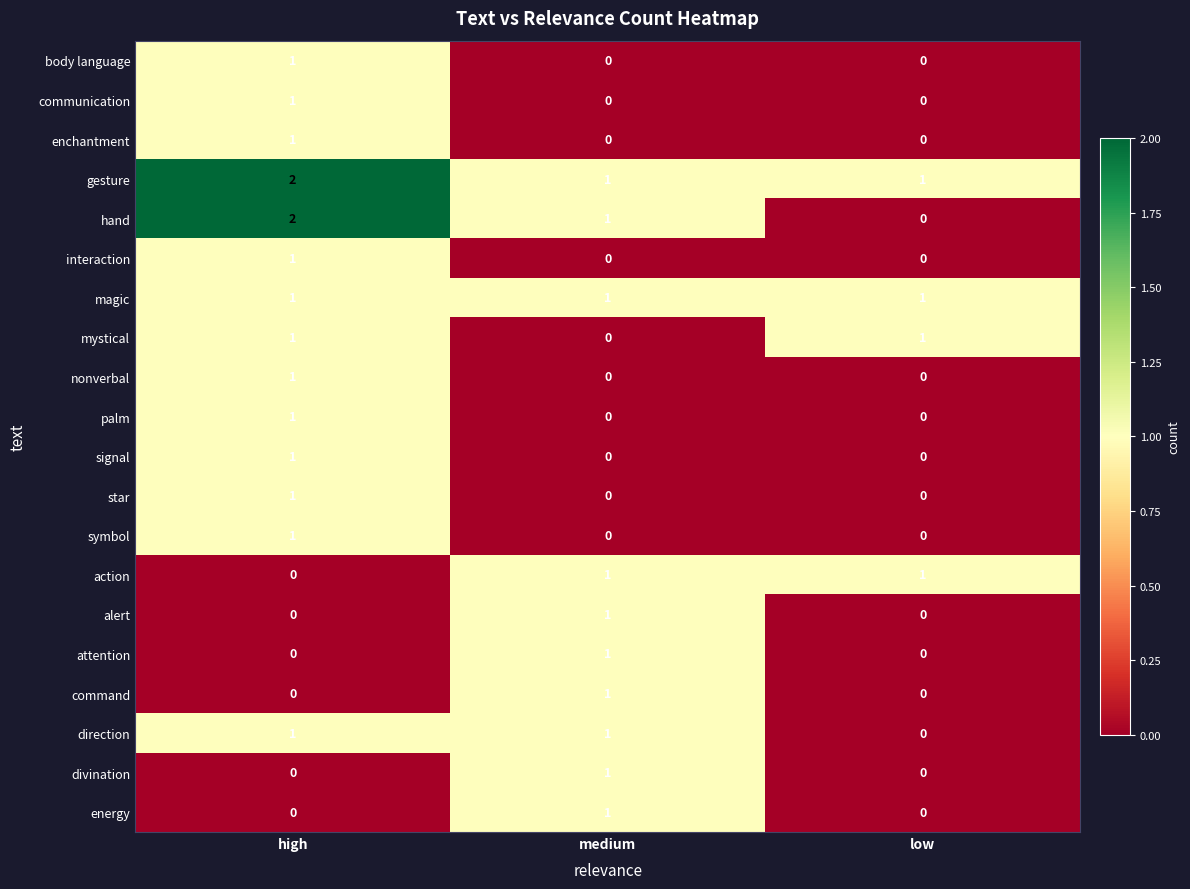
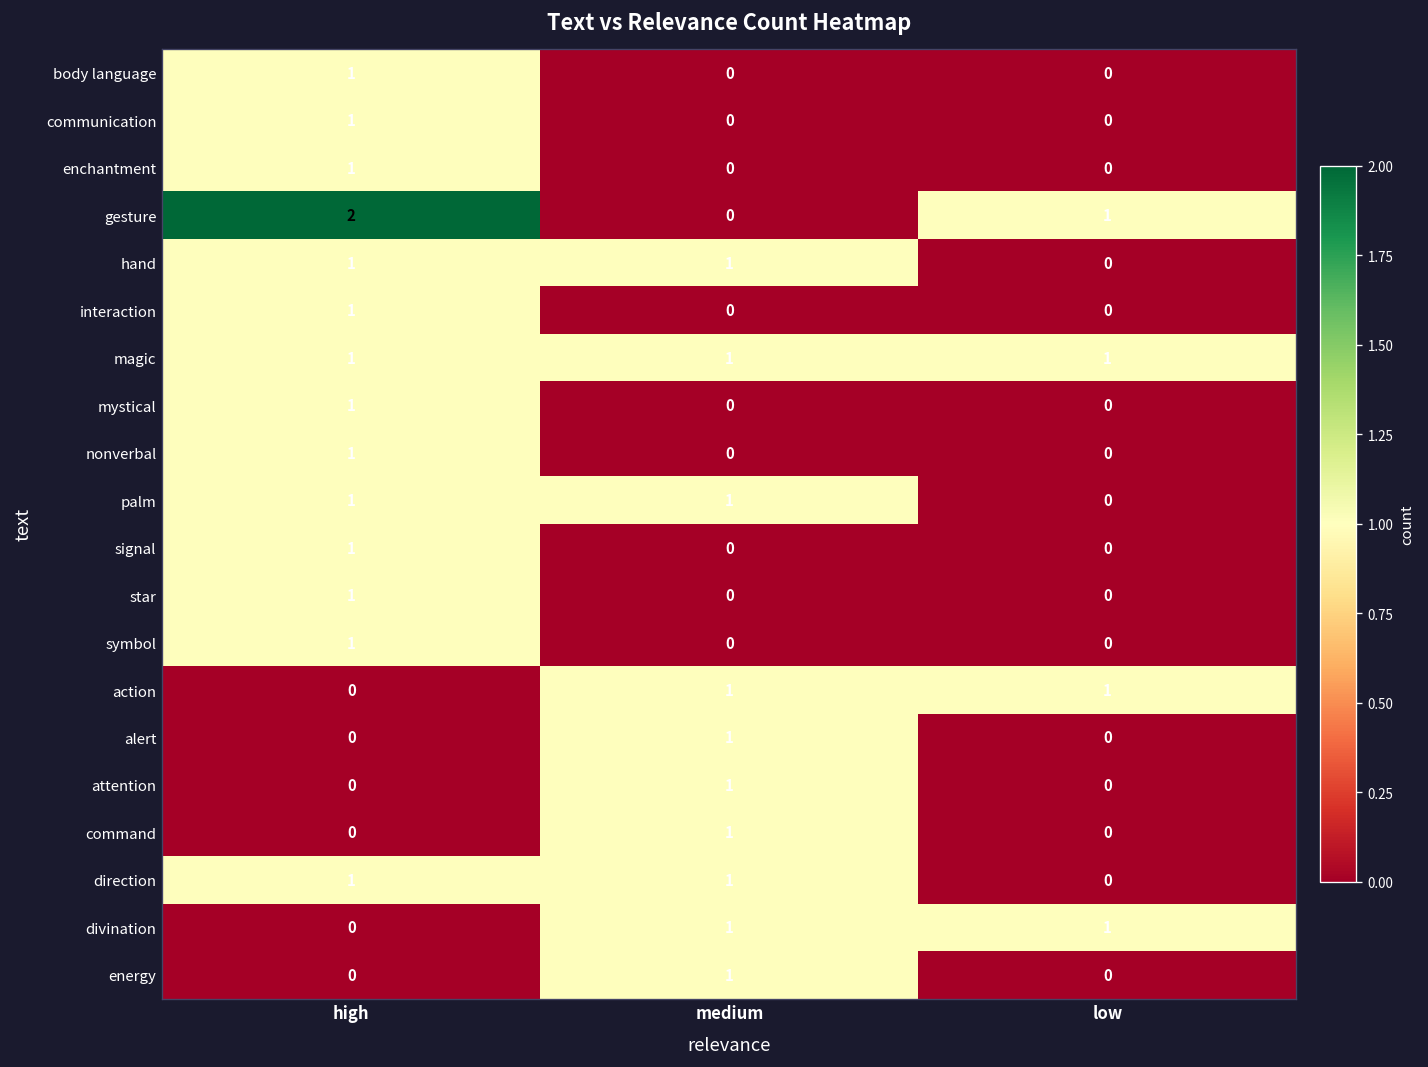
gesture, medium: 1 -> 0
hand, high: 2 -> 1
mystical, low: 1 -> 0
palm, medium: 0 -> 1
divination, low: 0 -> 1
